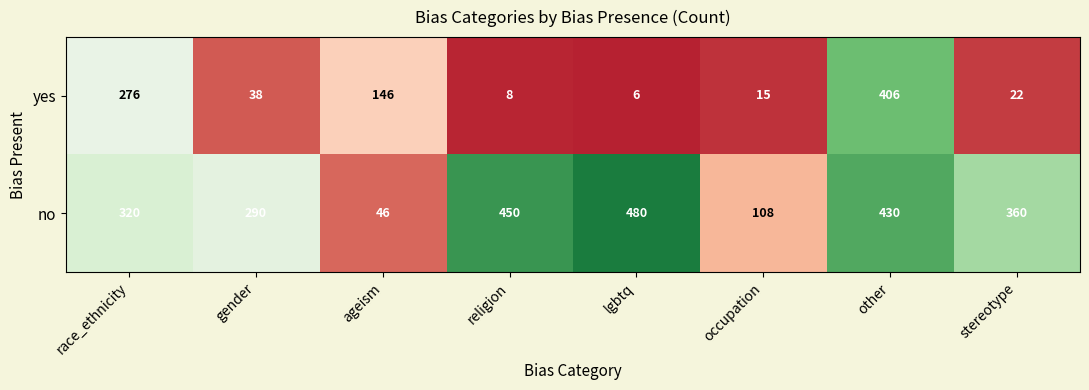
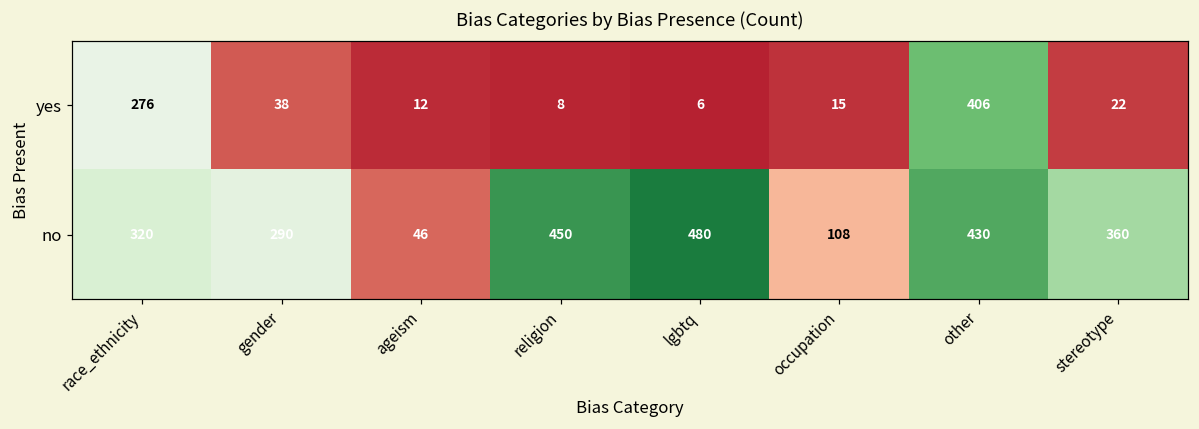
yes, ageism: 146 -> 12
